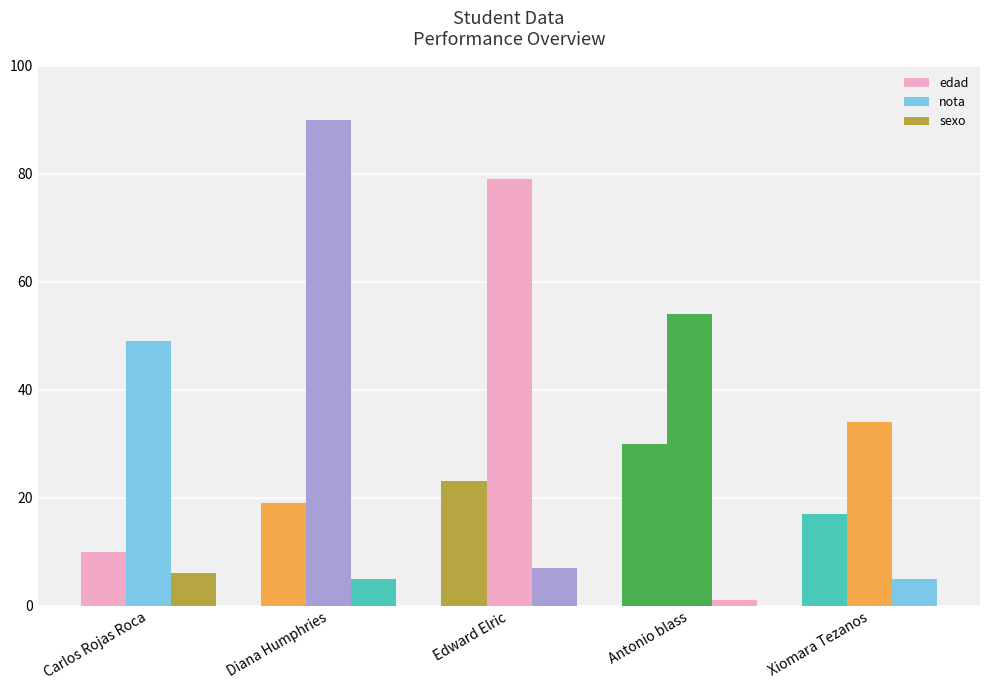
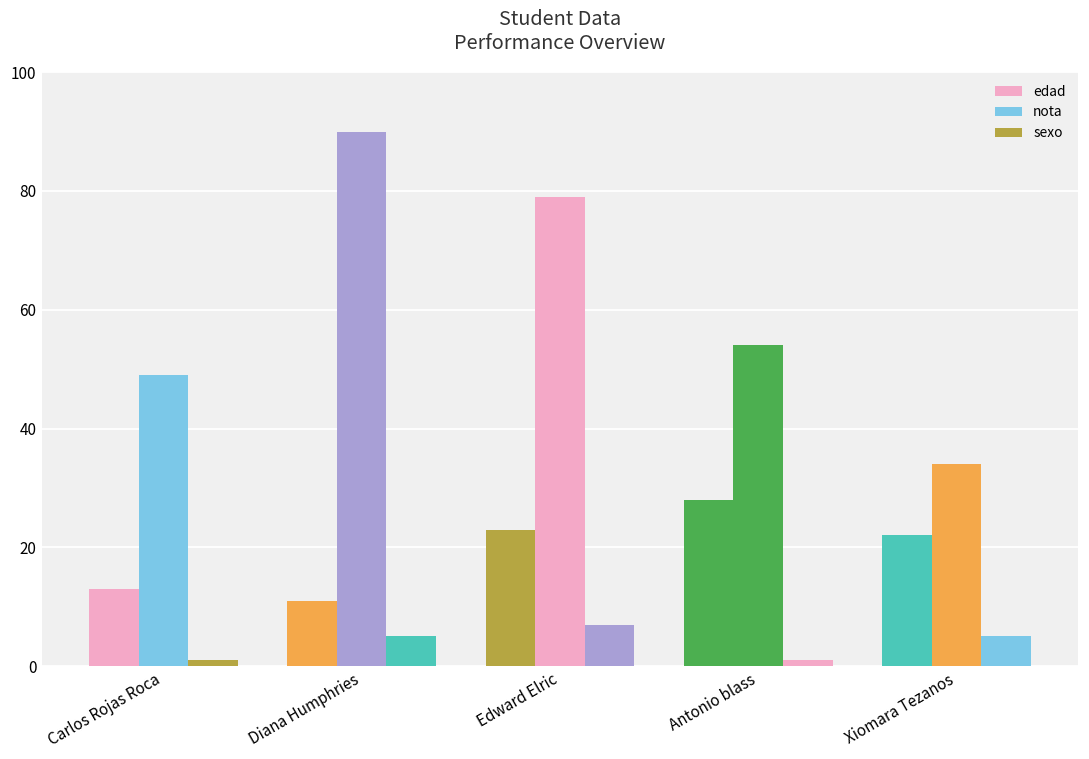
edad, Carlos Rojas Roca: 10 -> 13
sexo, Carlos Rojas Roca: 6 -> 1
edad, Diana Humphries: 19 -> 11
edad, Antonio blass: 30 -> 28
edad, Xiomara Tezanos: 17 -> 22
